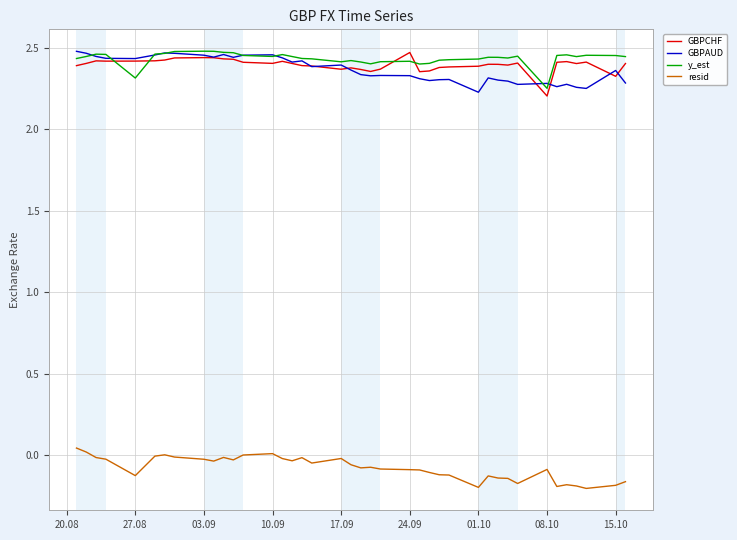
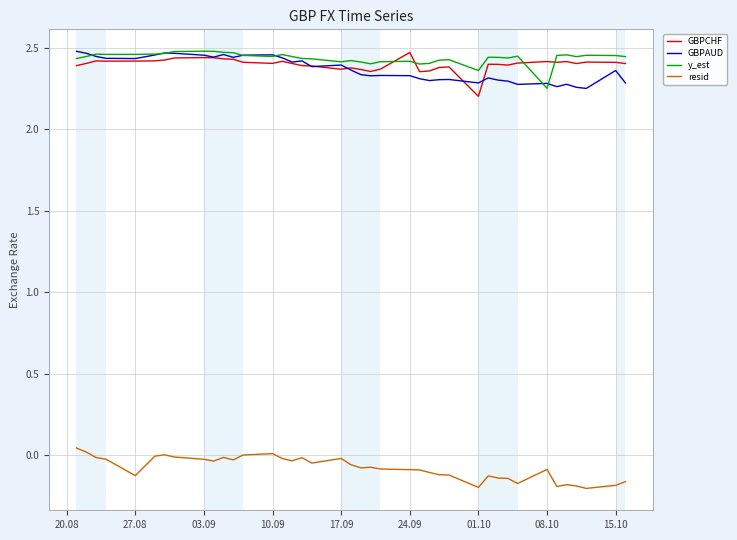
y_est, 27.08: 2.31 -> 2.46
GBPCHF, 01.10: 2.39 -> 2.20
GBPAUD, 01.10: 2.23 -> 2.28
y_est, 01.10: 2.43 -> 2.36
GBPCHF, 08.10: 2.20 -> 2.42
GBPCHF, 15.10: 2.32 -> 2.41
